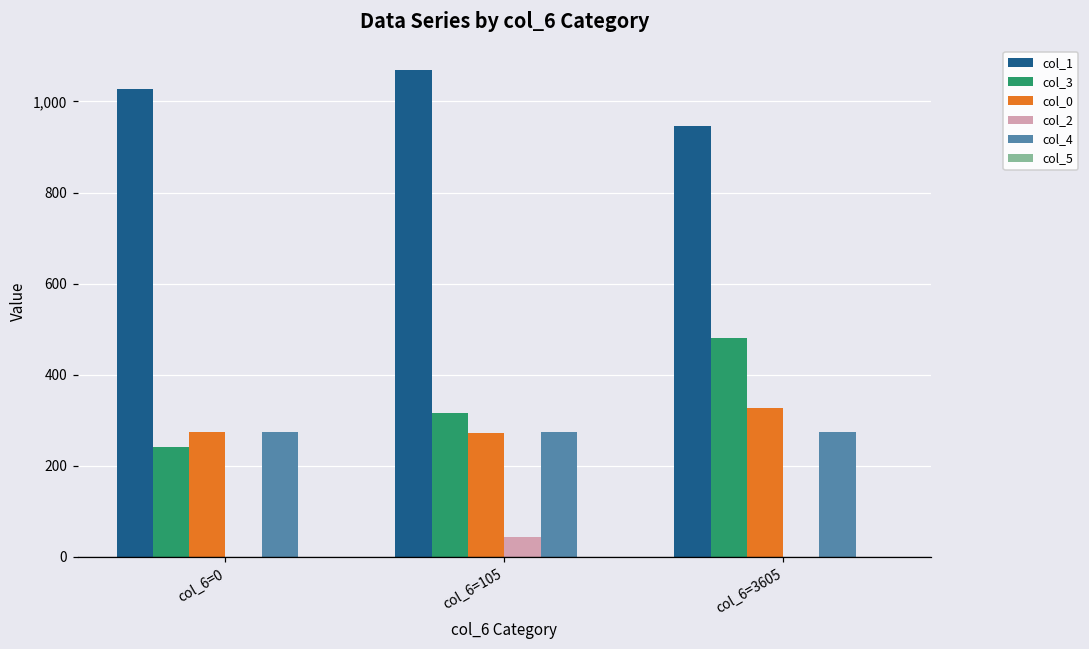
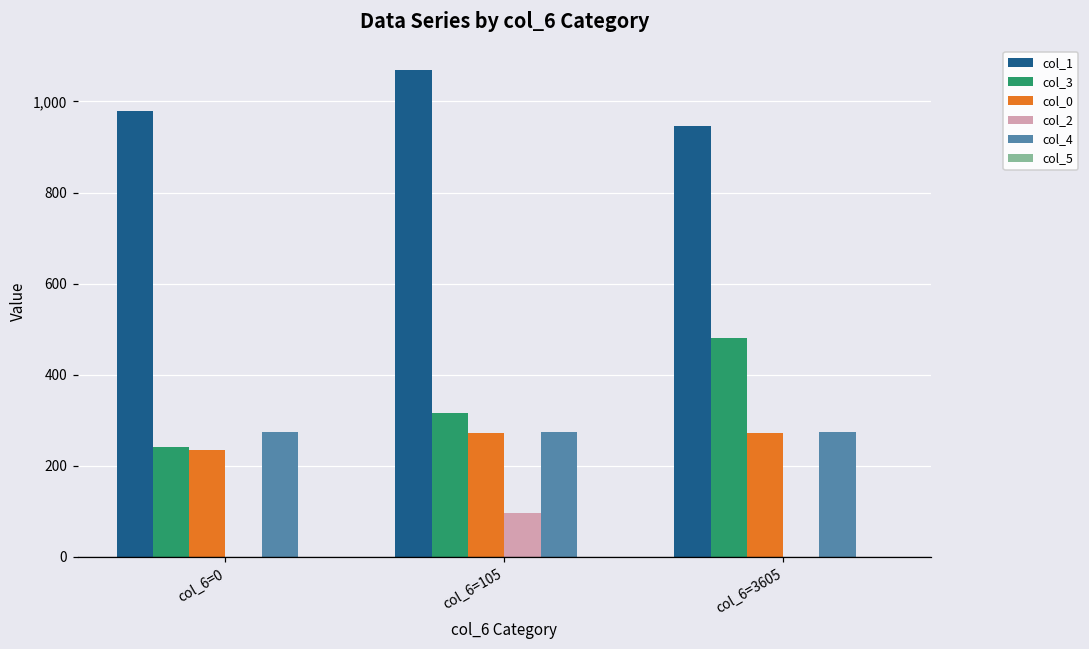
col_1, col_6=0: 1,030 -> 980
col_0, col_6=0: 270 -> 240
col_2, col_6=105: 40 -> 100
col_0, col_6=3605: 330 -> 270
